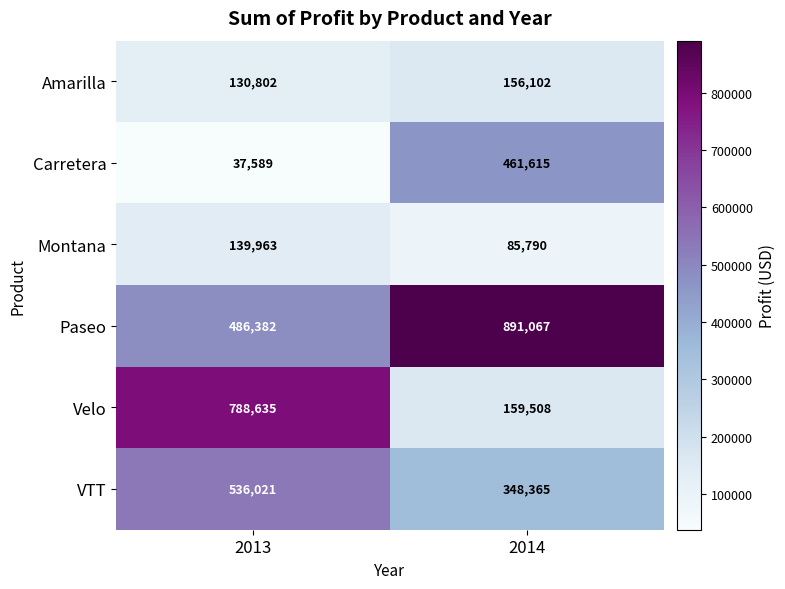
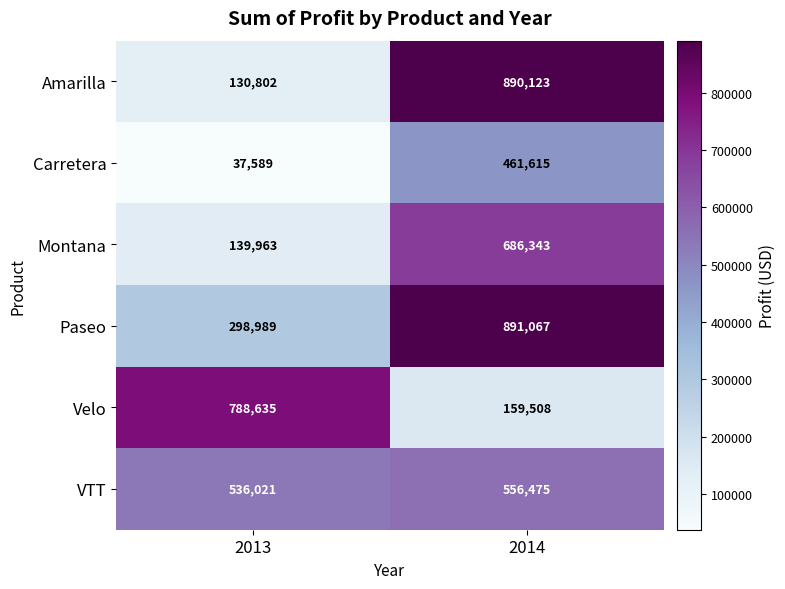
Amarilla, 2014: 156,102 -> 890,123
Montana, 2014: 85,790 -> 686,343
Paseo, 2013: 486,382 -> 298,989
VTT, 2014: 348,365 -> 556,475
